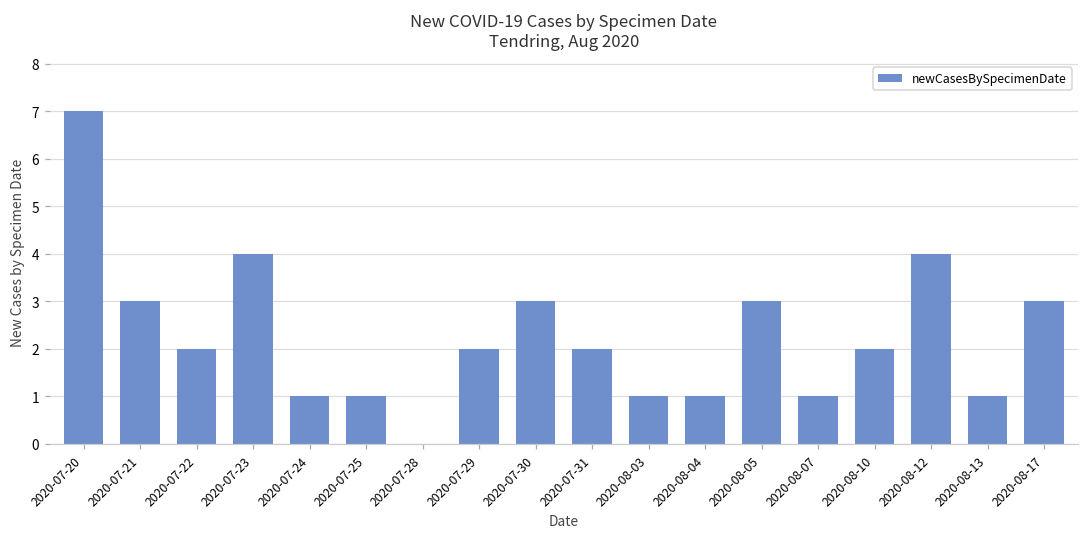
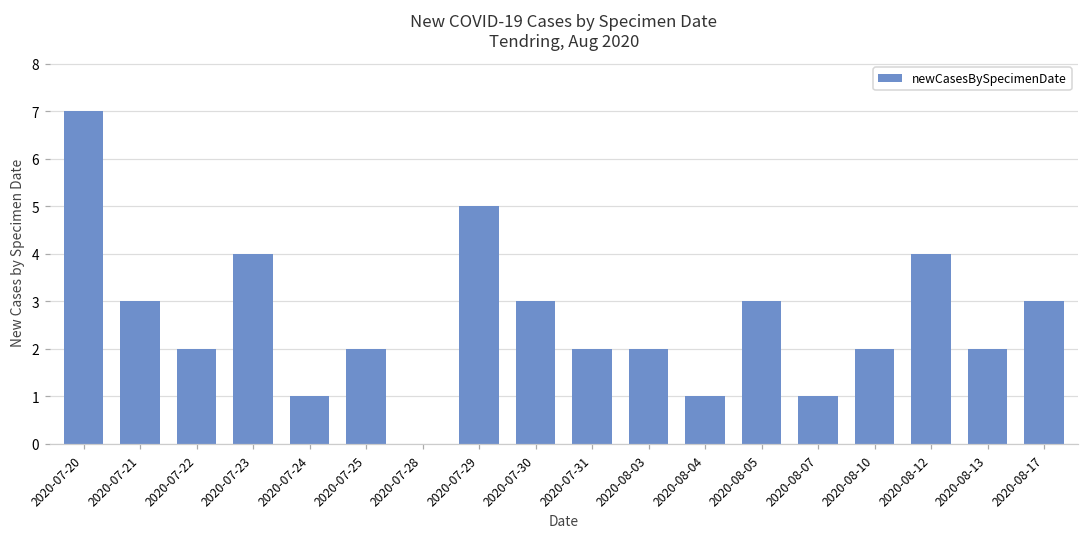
2020-07-25: 1 -> 2
2020-07-29: 2 -> 5
2020-08-03: 1 -> 2
2020-08-13: 1 -> 2
